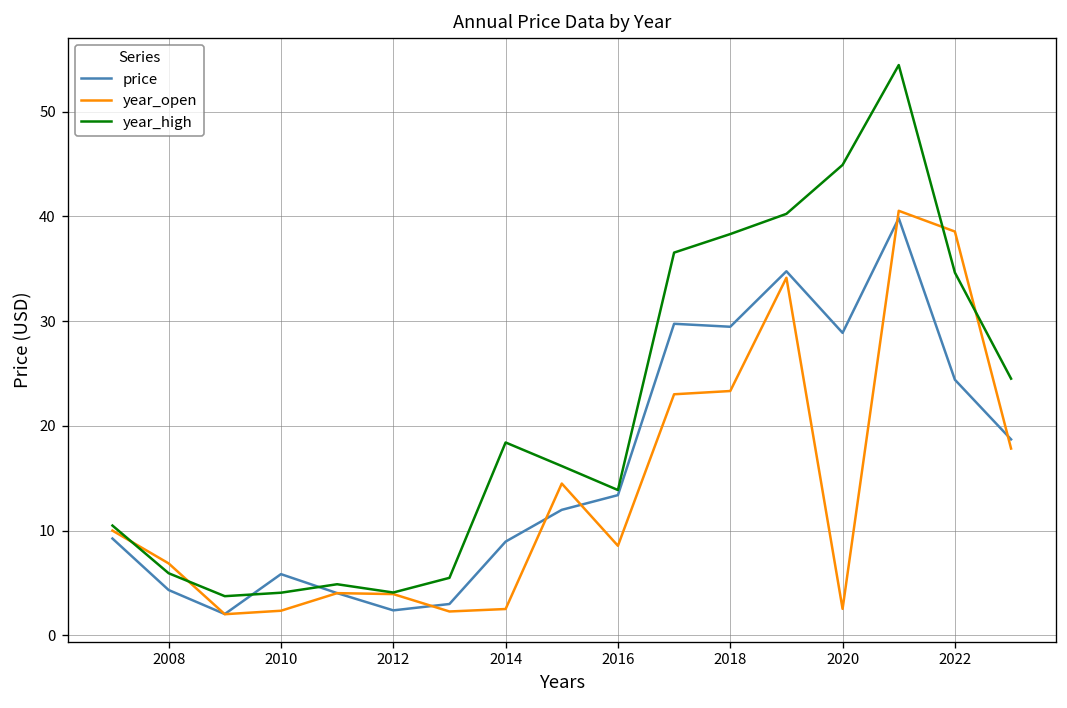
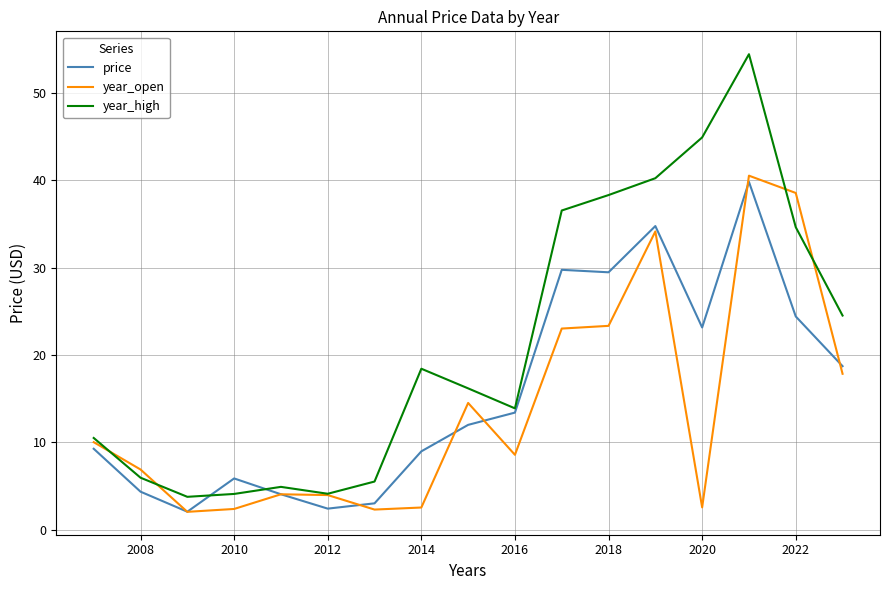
price, 2020: 29 -> 23
